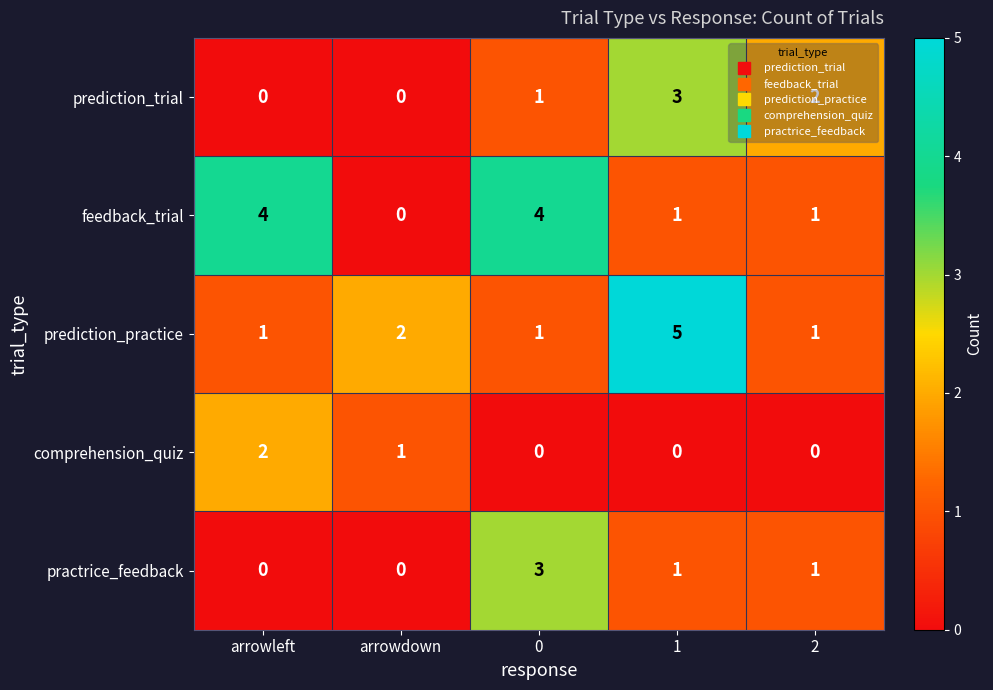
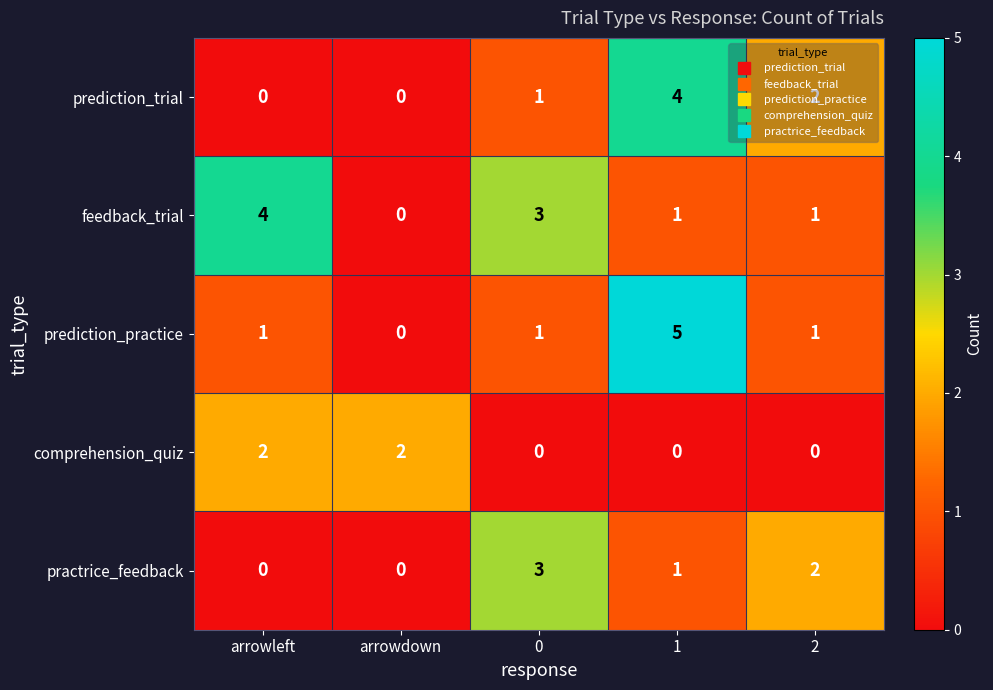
prediction_trial, 1: 3 -> 4
feedback_trial, 0: 4 -> 3
prediction_practice, arrowdown: 2 -> 0
comprehension_quiz, arrowdown: 1 -> 2
practrice_feedback, 2: 1 -> 2
